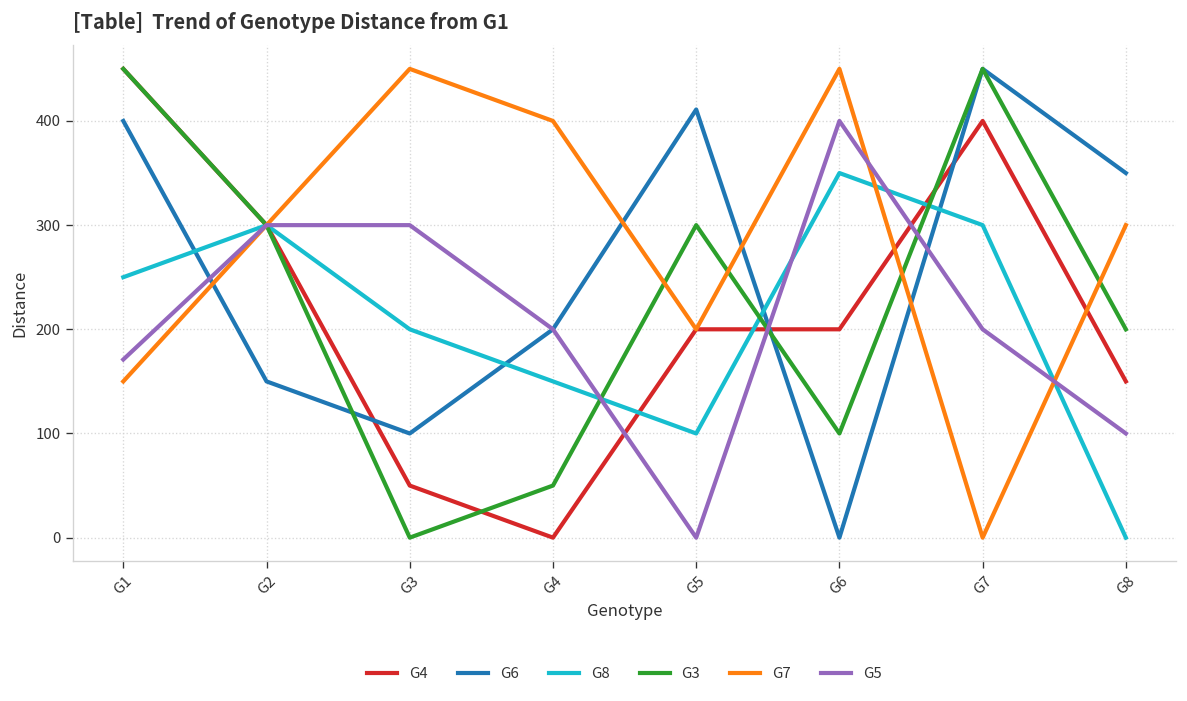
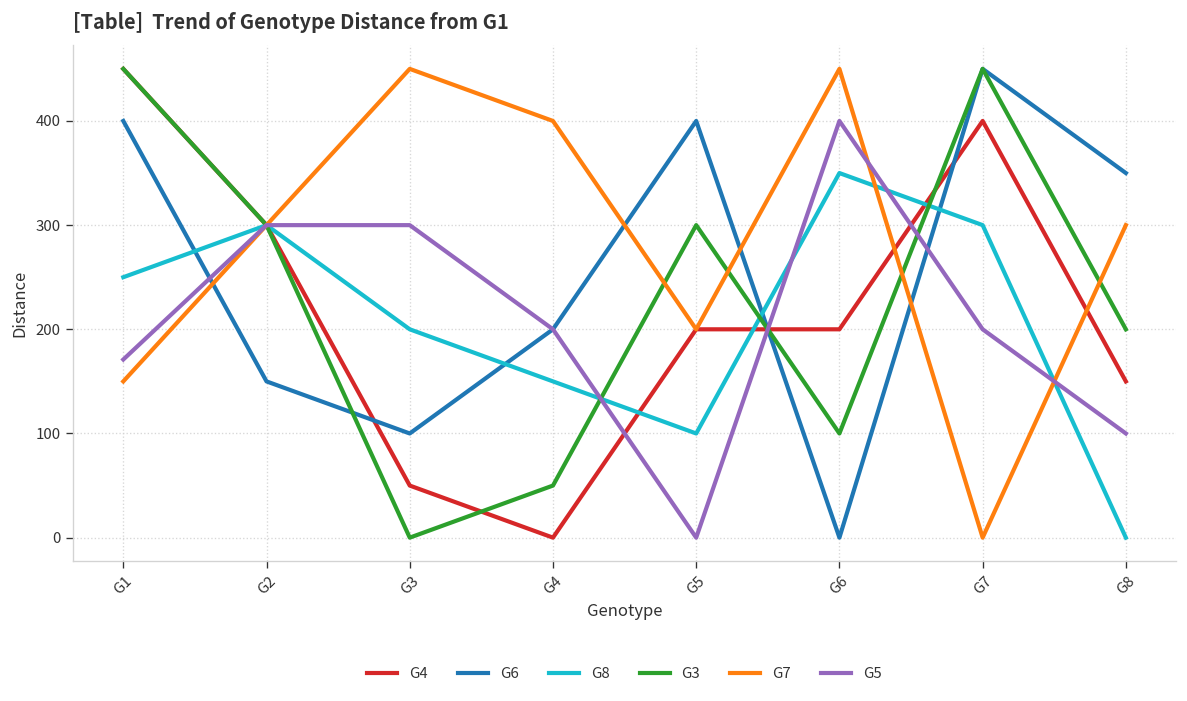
G6, G5: 410 -> 400
